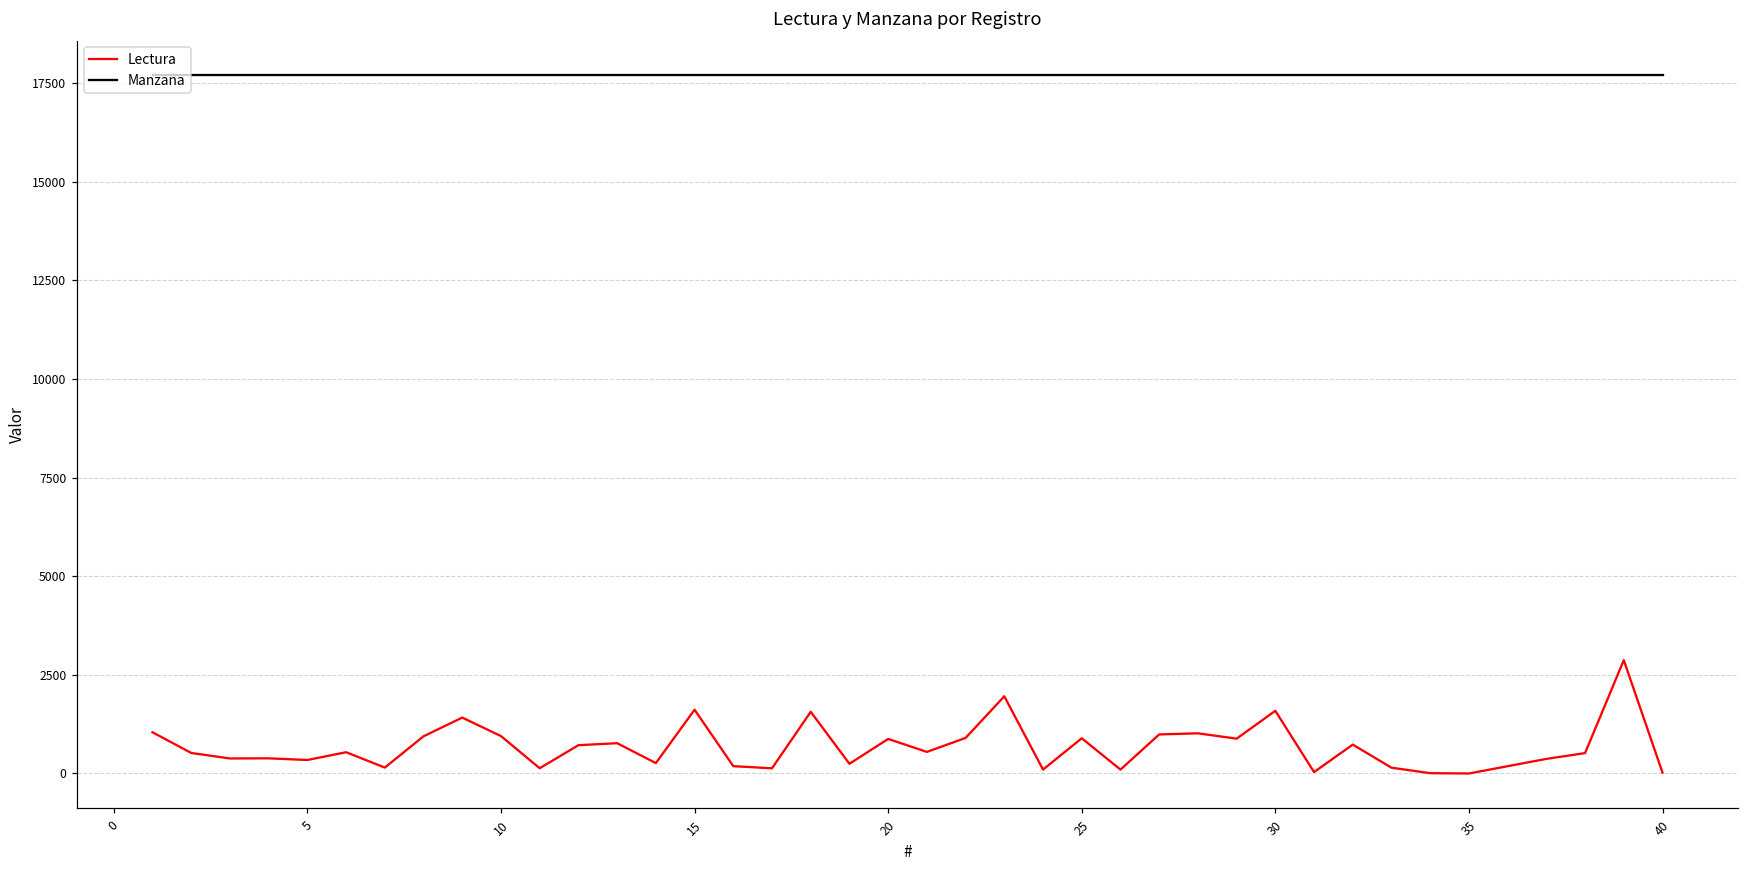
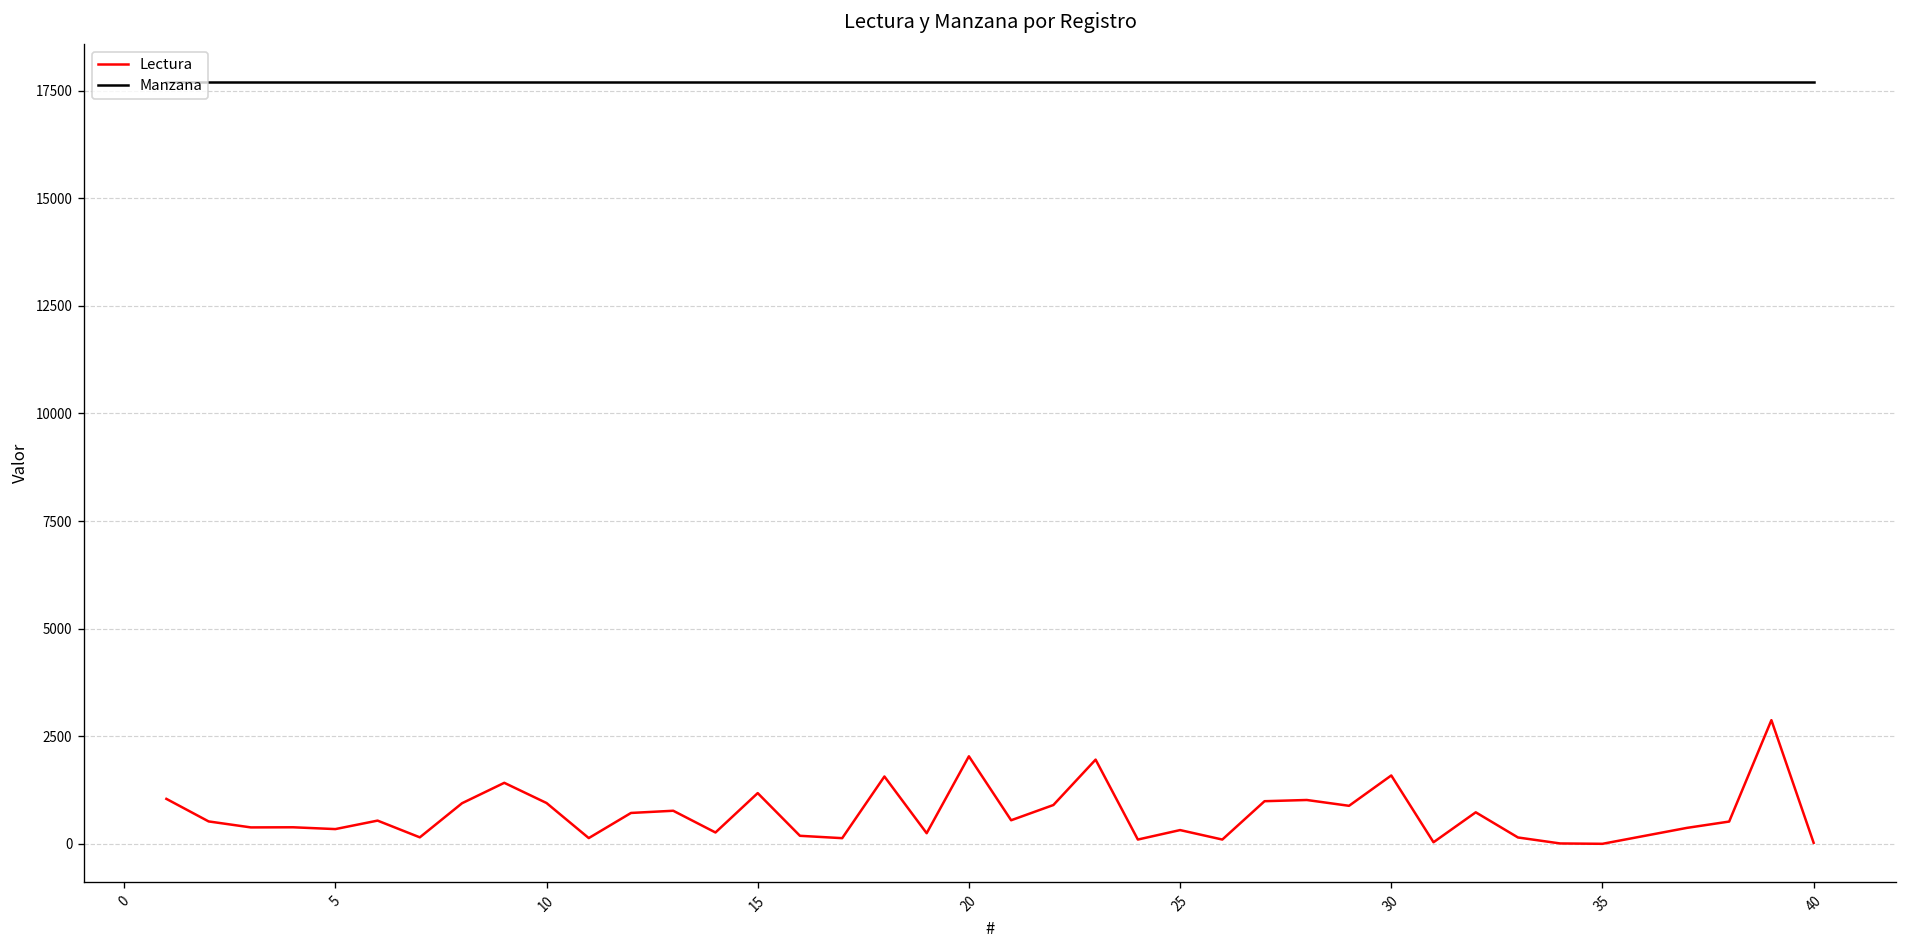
Lectura, 15: 1600 -> 1200
Lectura, 20: 900 -> 2000
Lectura, 25: 900 -> 300
